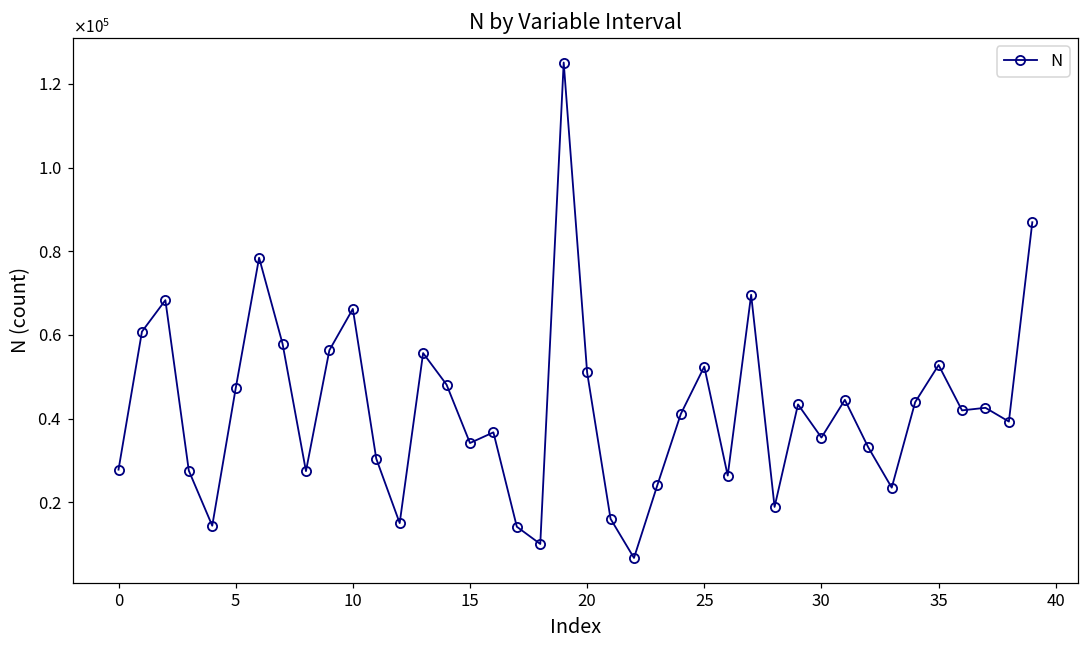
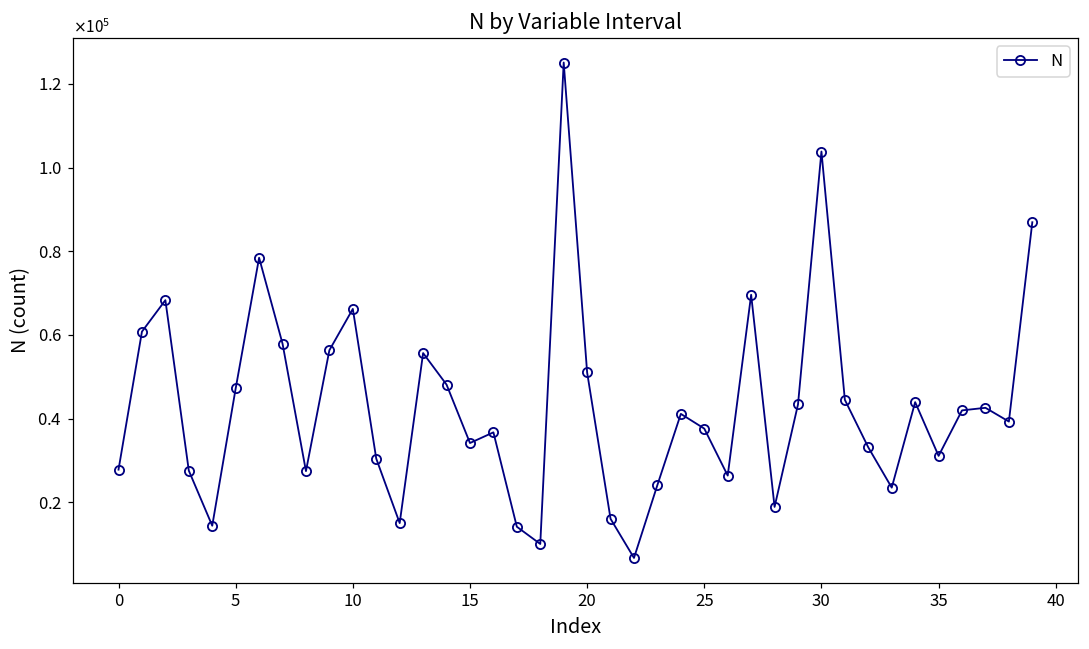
25: 52000 -> 38000
30: 35000 -> 104000
35: 53000 -> 31000
